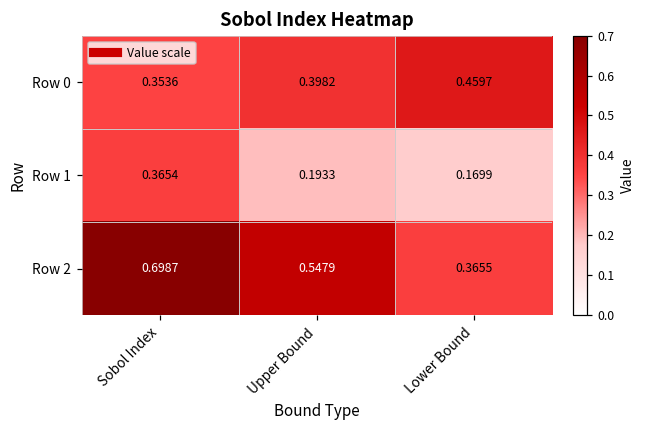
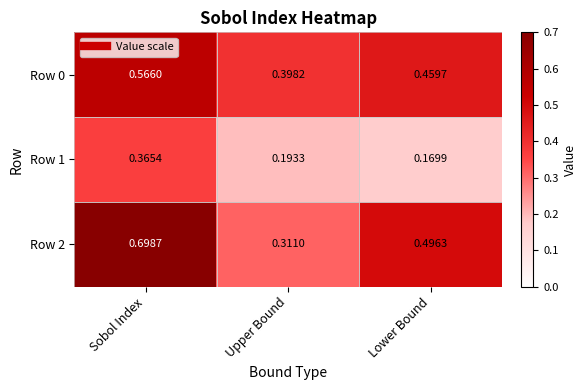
Row 0, Sobol Index: 0.3536 -> 0.5660
Row 2, Upper Bound: 0.5479 -> 0.3110
Row 2, Lower Bound: 0.3655 -> 0.4963
